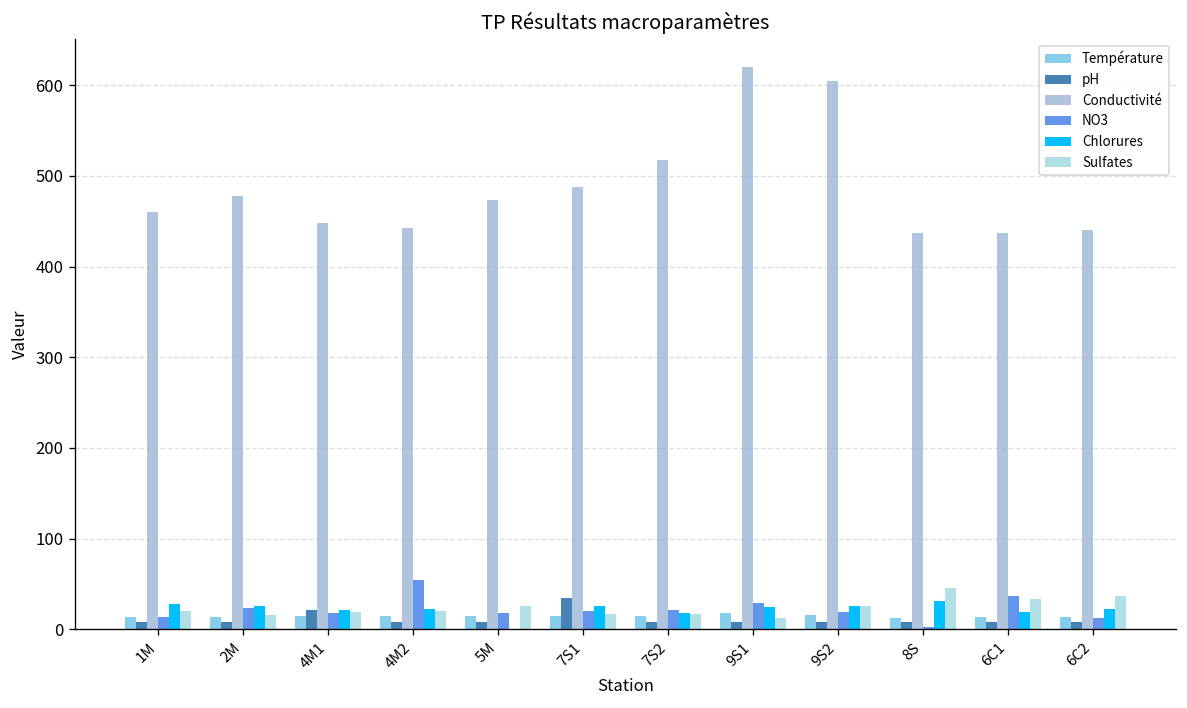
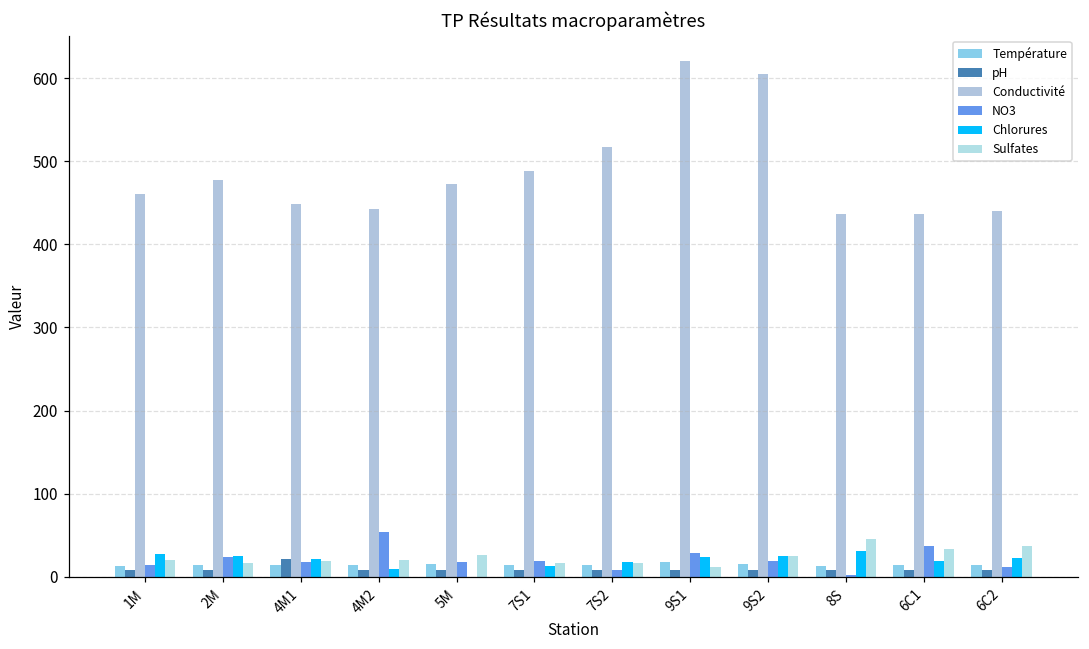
Chlorures, 4M2: 20 -> 10
pH, 7S1: 30 -> 10
Chlorures, 7S1: 30 -> 10
NO3, 7S2: 20 -> 10
